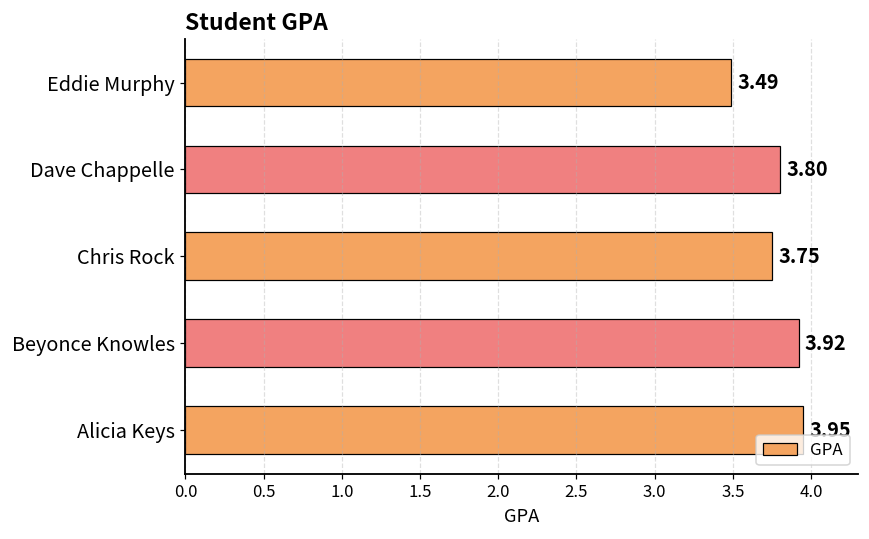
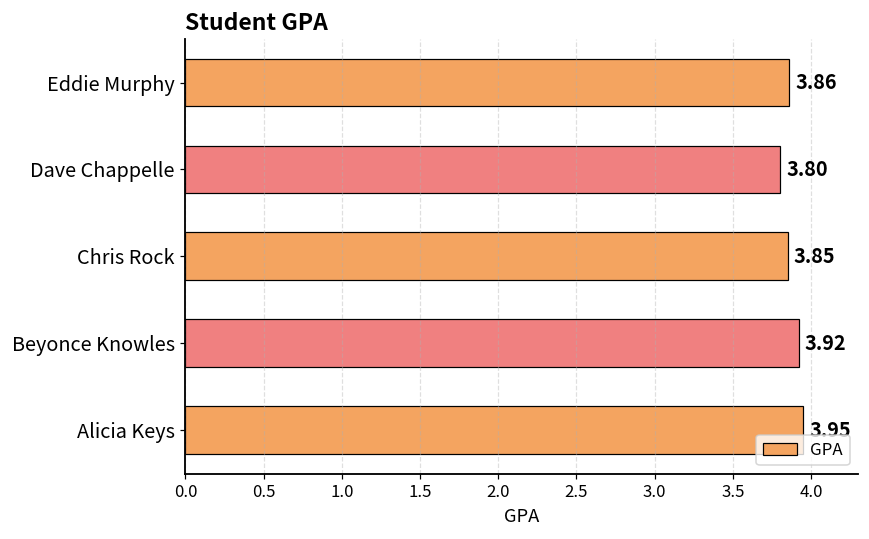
Eddie Murphy: 3.49 -> 3.86
Chris Rock: 3.75 -> 3.85
